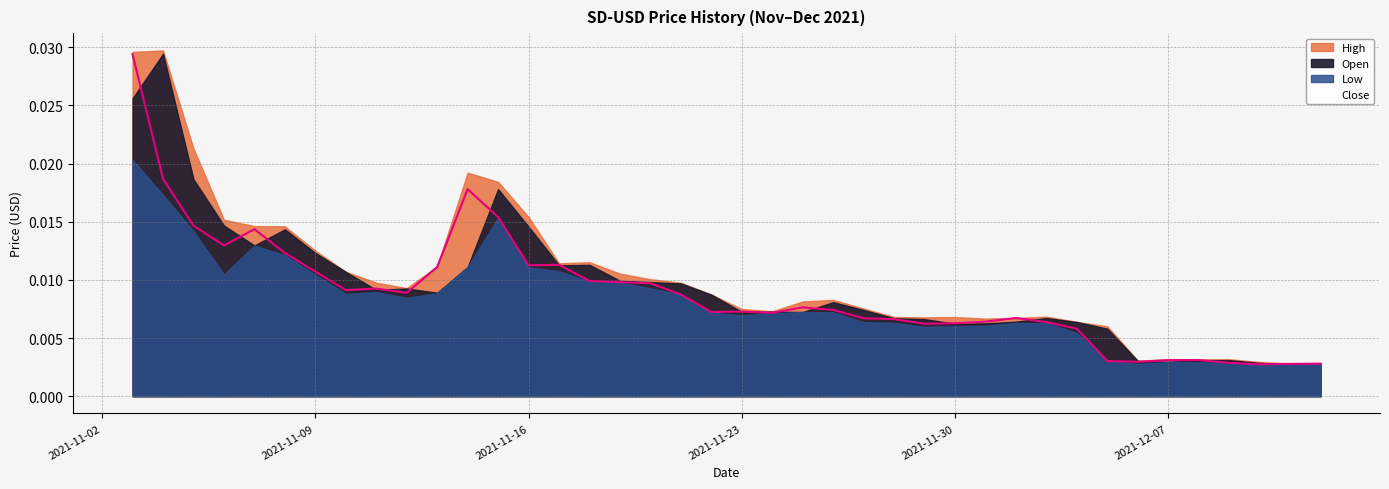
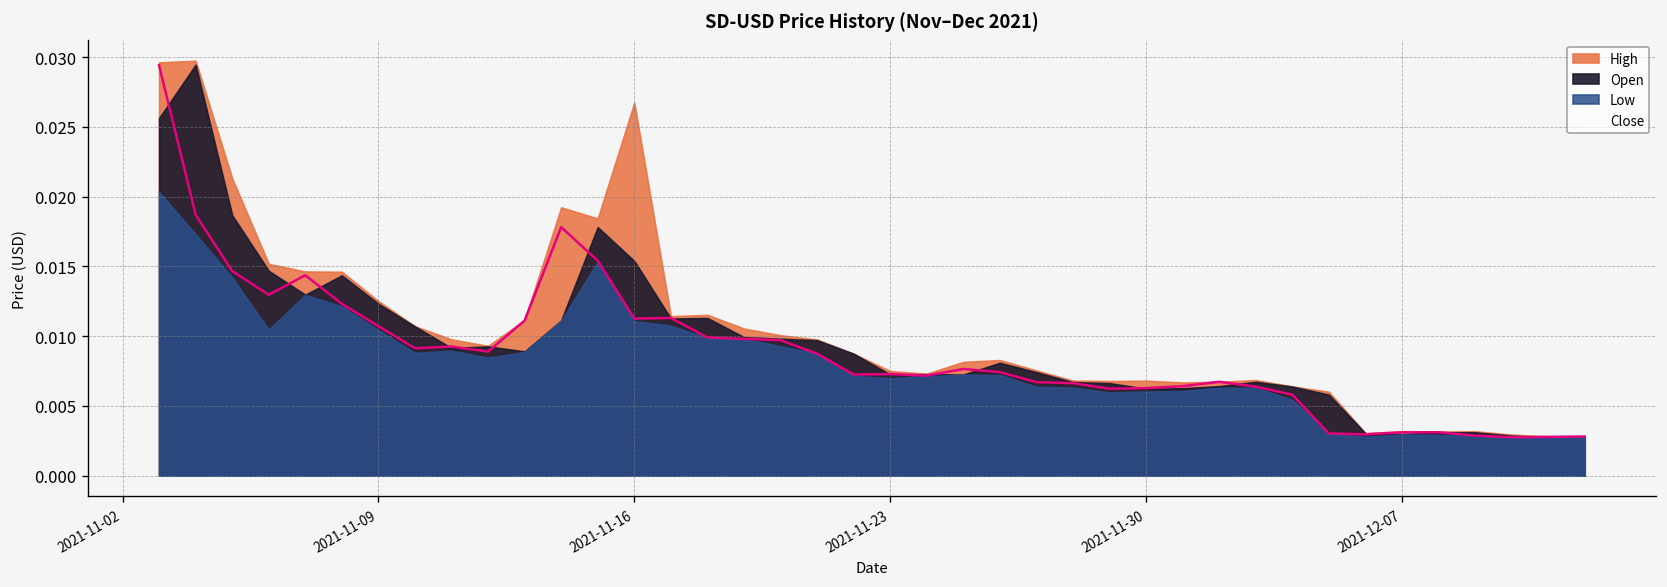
High, 2021-11-16: 0.0154 -> 0.0267
Open, 2021-11-16: 0.0146 -> 0.0154
